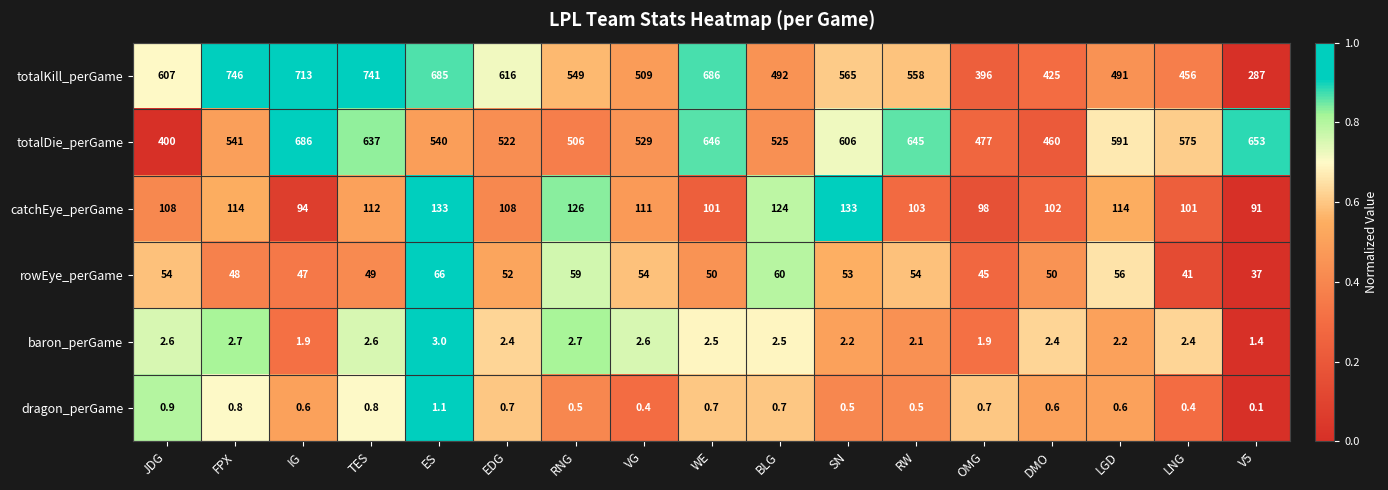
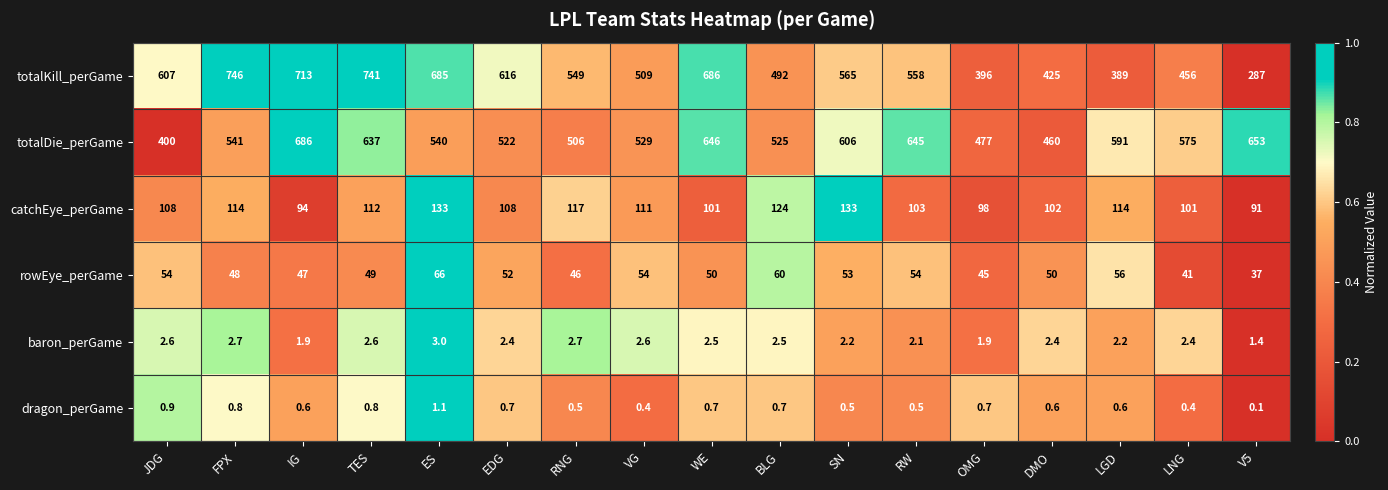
totalKill_perGame, LGD: 491 -> 389
catchEye_perGame, RNG: 126 -> 117
rowEye_perGame, RNG: 59 -> 46
